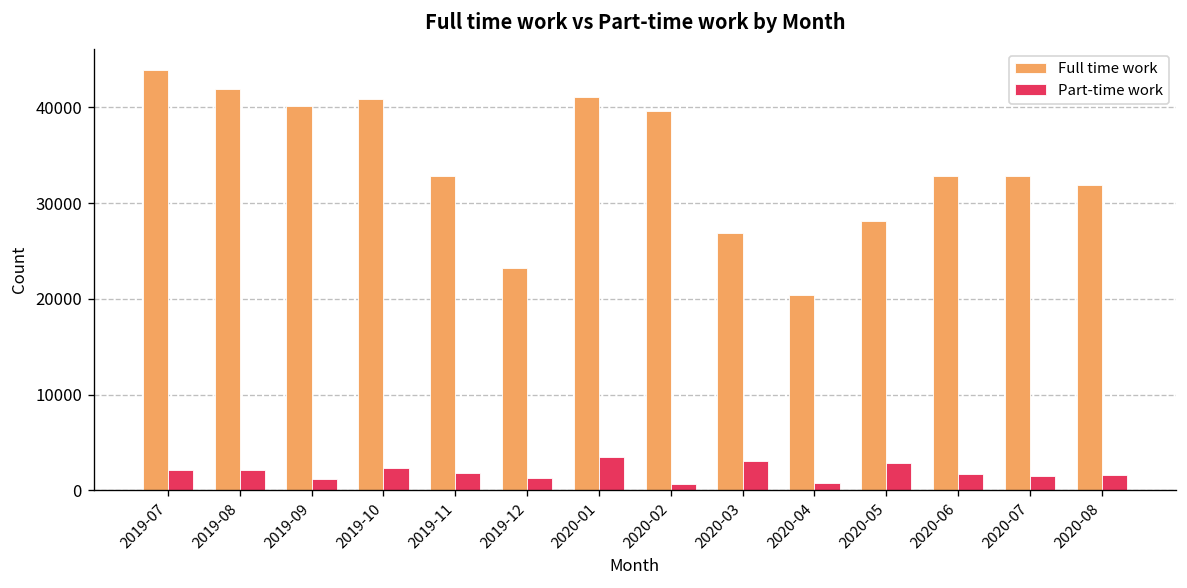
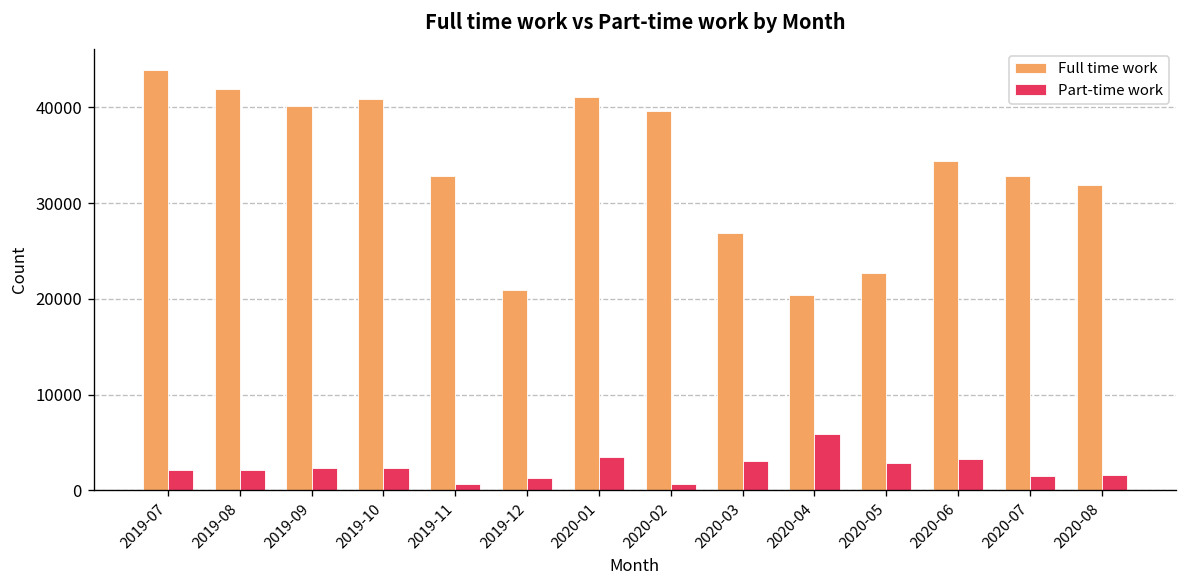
Part-time work, 2019-09: 1000 -> 2000
Part-time work, 2019-11: 2000 -> 1000
Full time work, 2019-12: 23000 -> 21000
Part-time work, 2020-04: 1000 -> 6000
Full time work, 2020-05: 28000 -> 23000
Full time work, 2020-06: 33000 -> 34000
Part-time work, 2020-06: 2000 -> 3000
